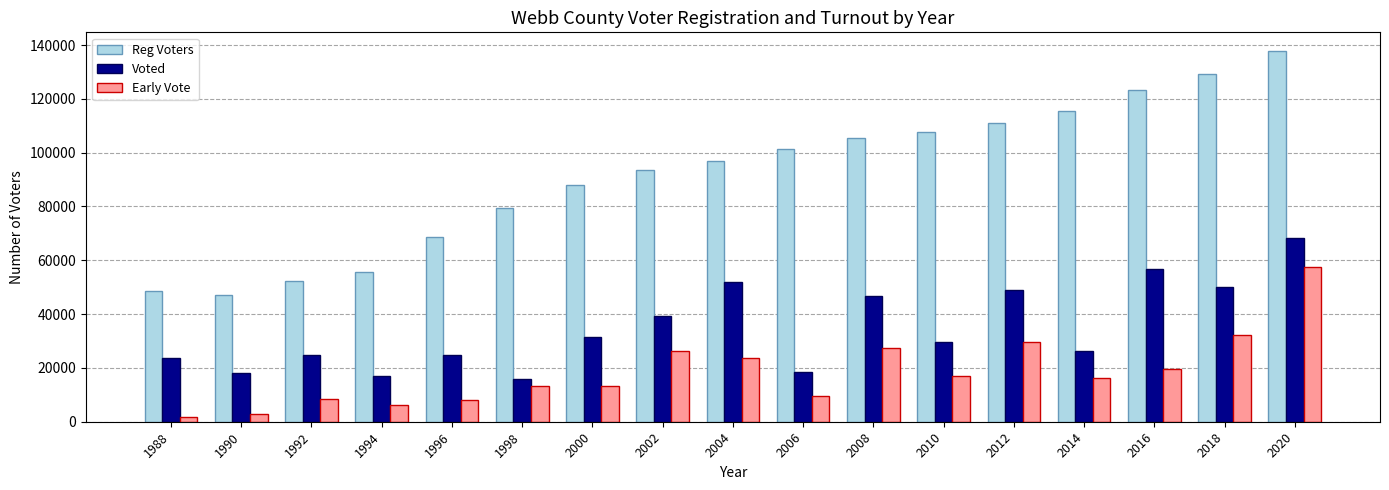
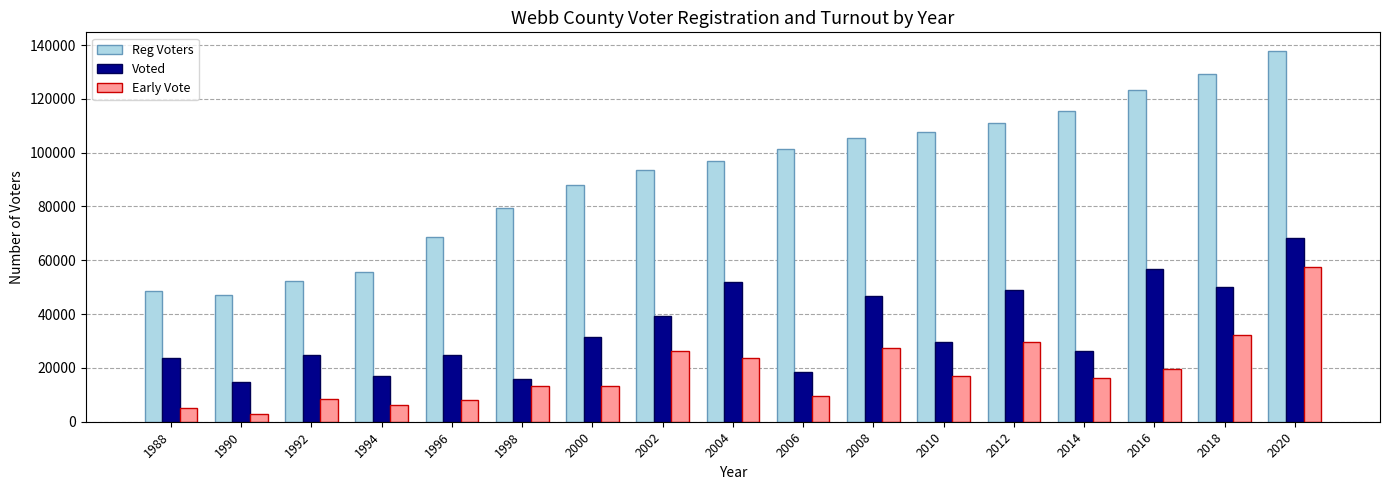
Early Vote, 1988: 2000 -> 5000
Voted, 1990: 18000 -> 15000
